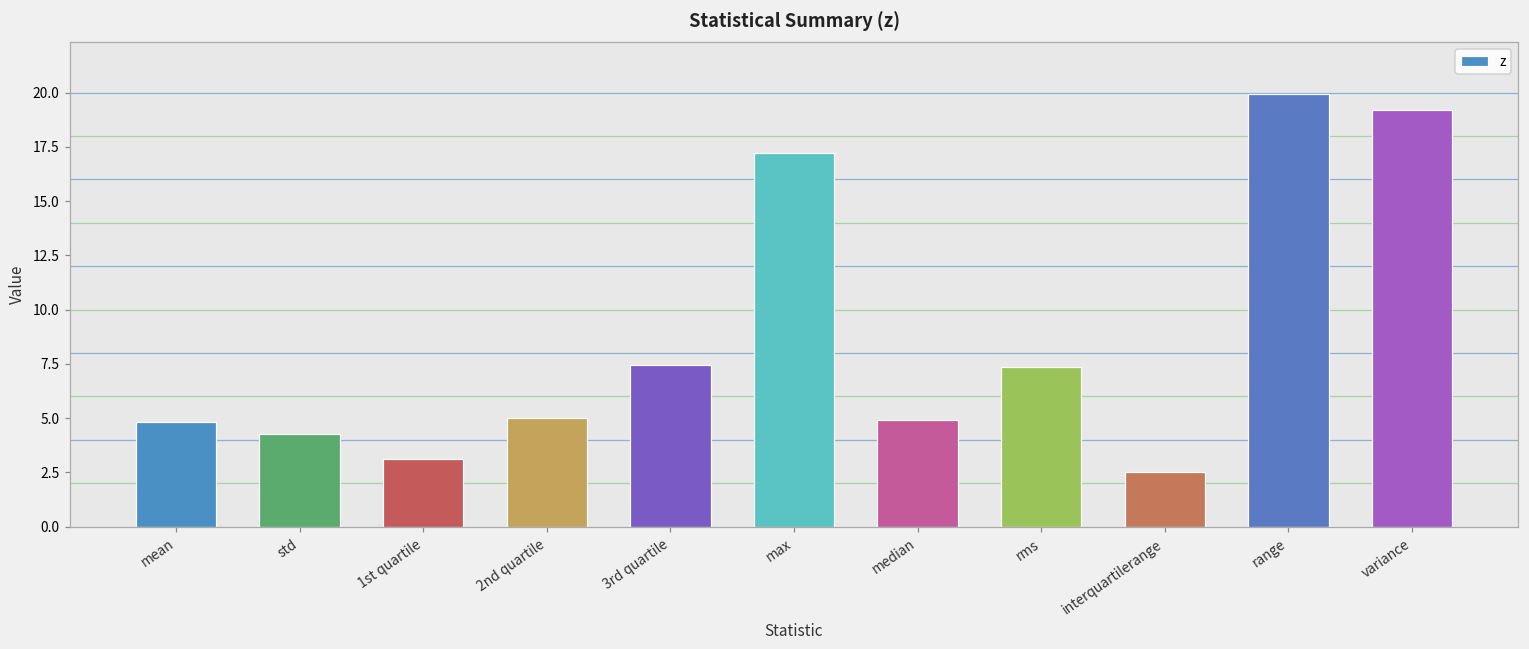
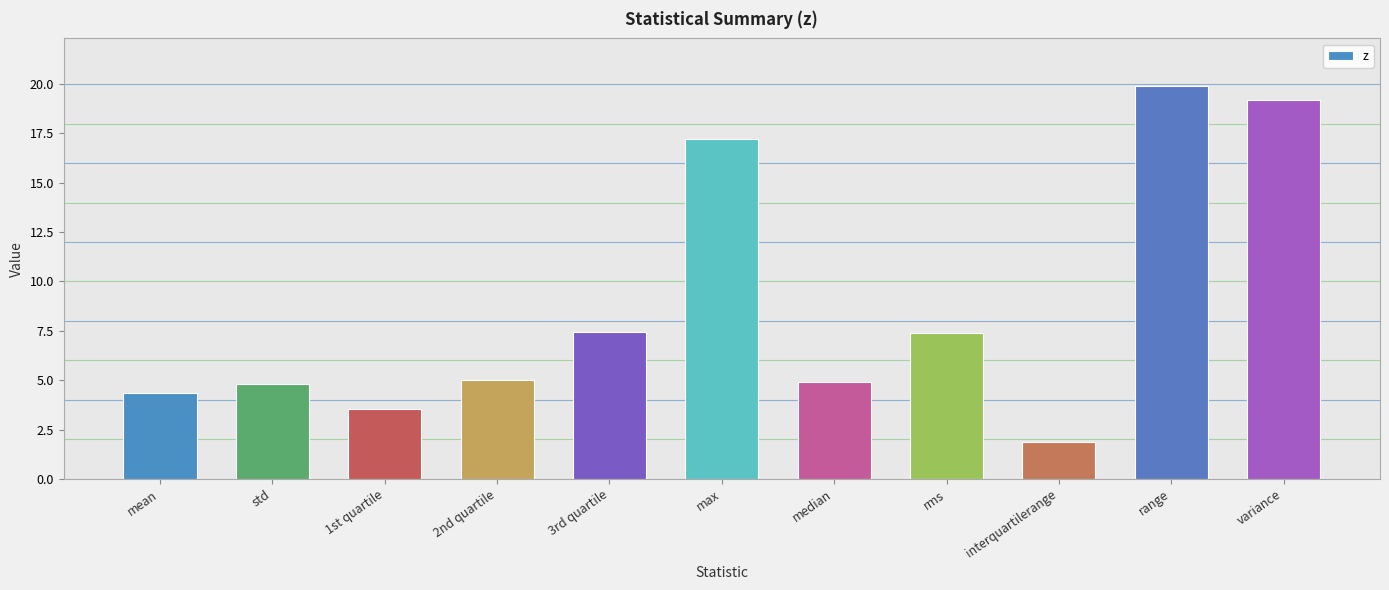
mean: 4.8 -> 4.3
std: 4.3 -> 4.8
1st quartile: 3.1 -> 3.6
interquartilerange: 2.5 -> 1.9
